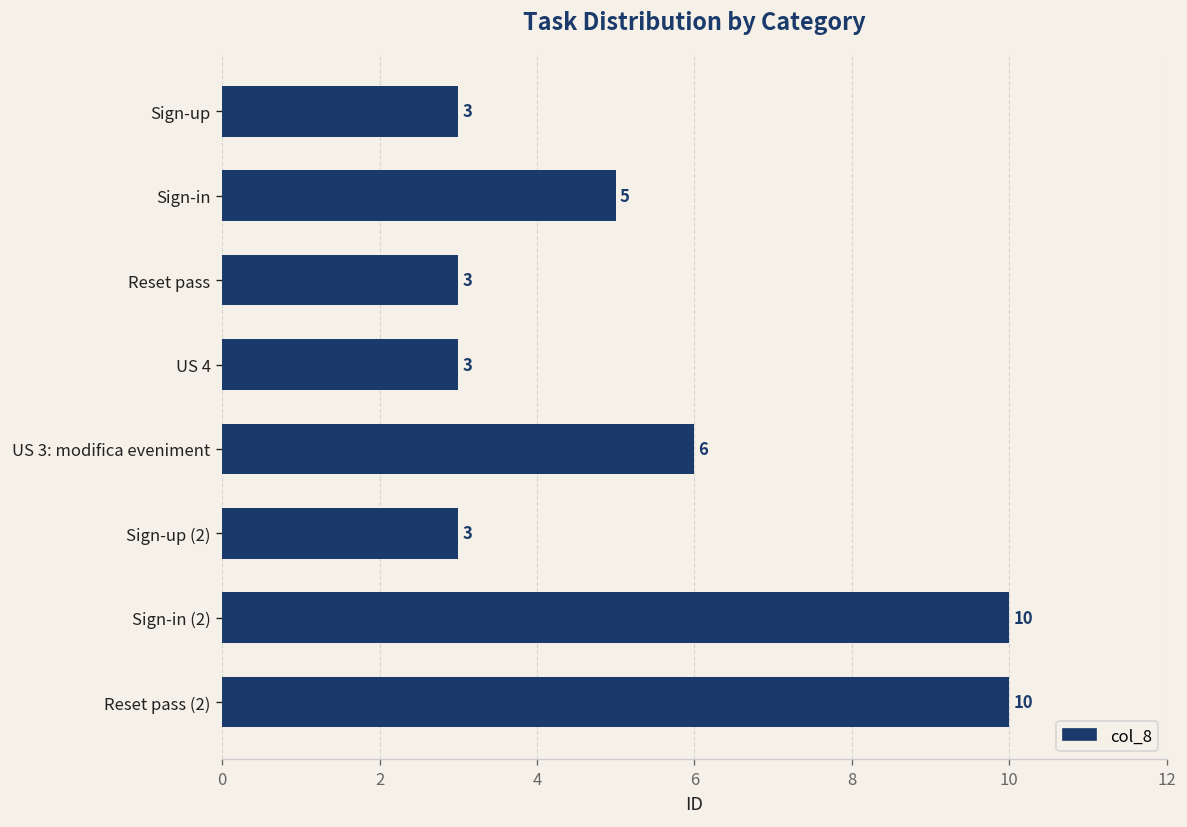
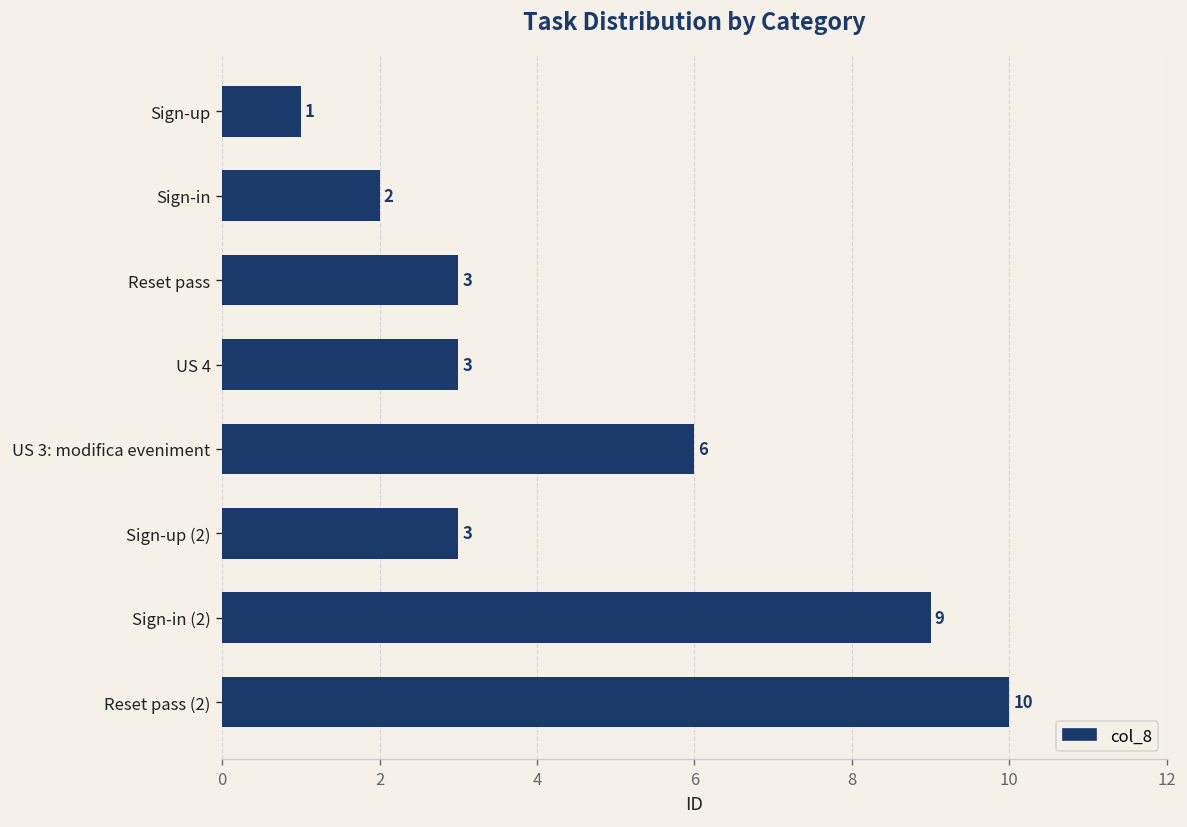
Sign-up: 3 -> 1
Sign-in: 5 -> 2
Sign-in (2): 10 -> 9
